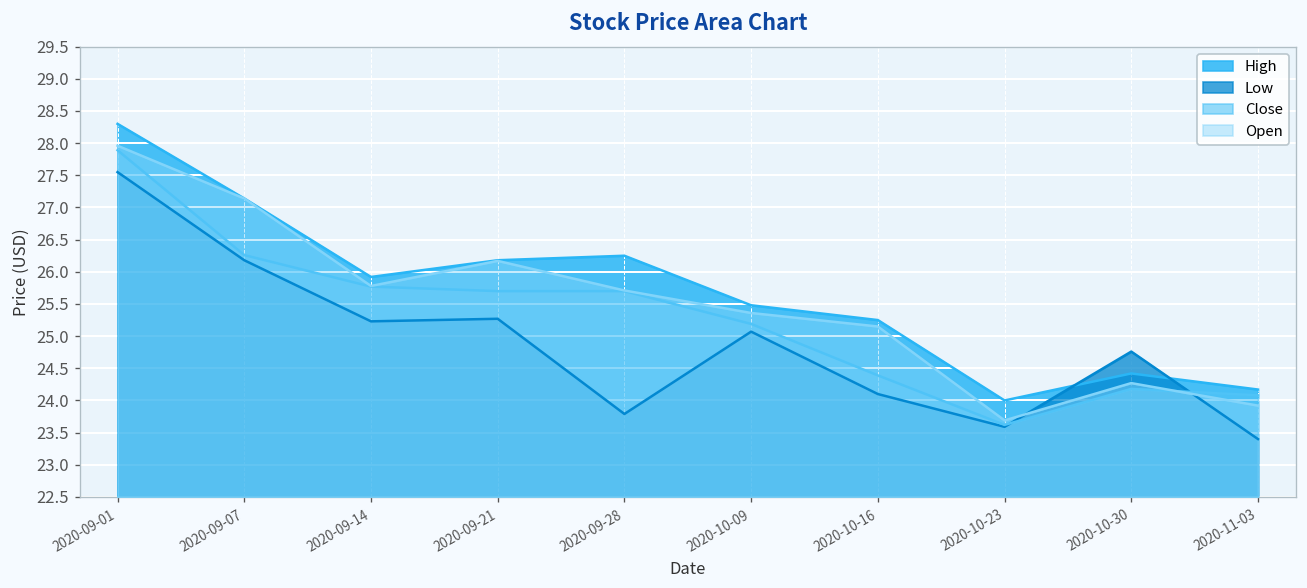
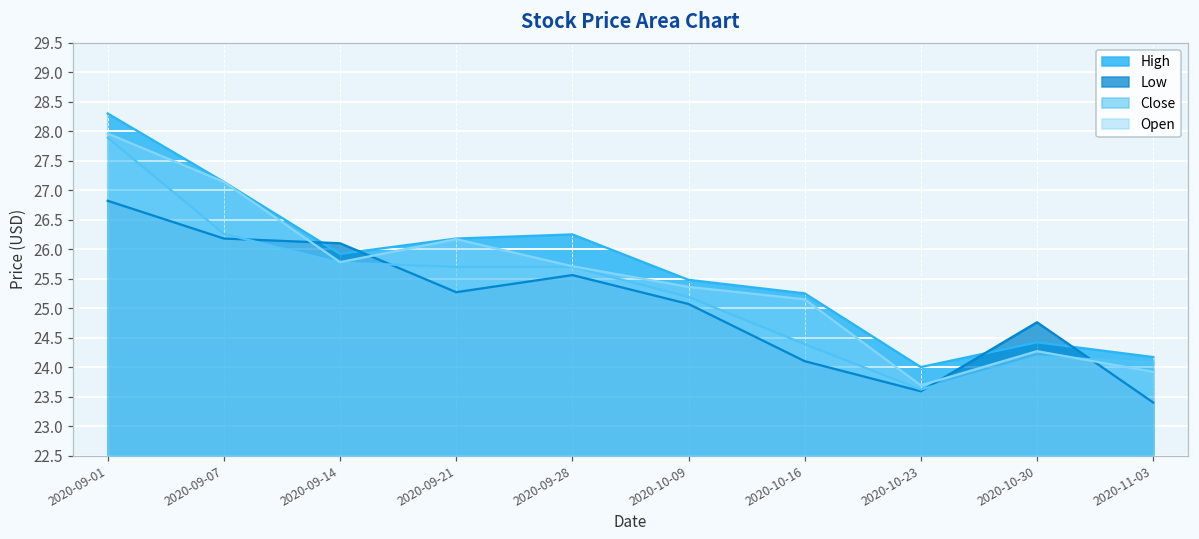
Low, 2020-09-01: 27.6 -> 26.8
Low, 2020-09-14: 25.2 -> 26.1
Low, 2020-09-28: 23.8 -> 25.6
